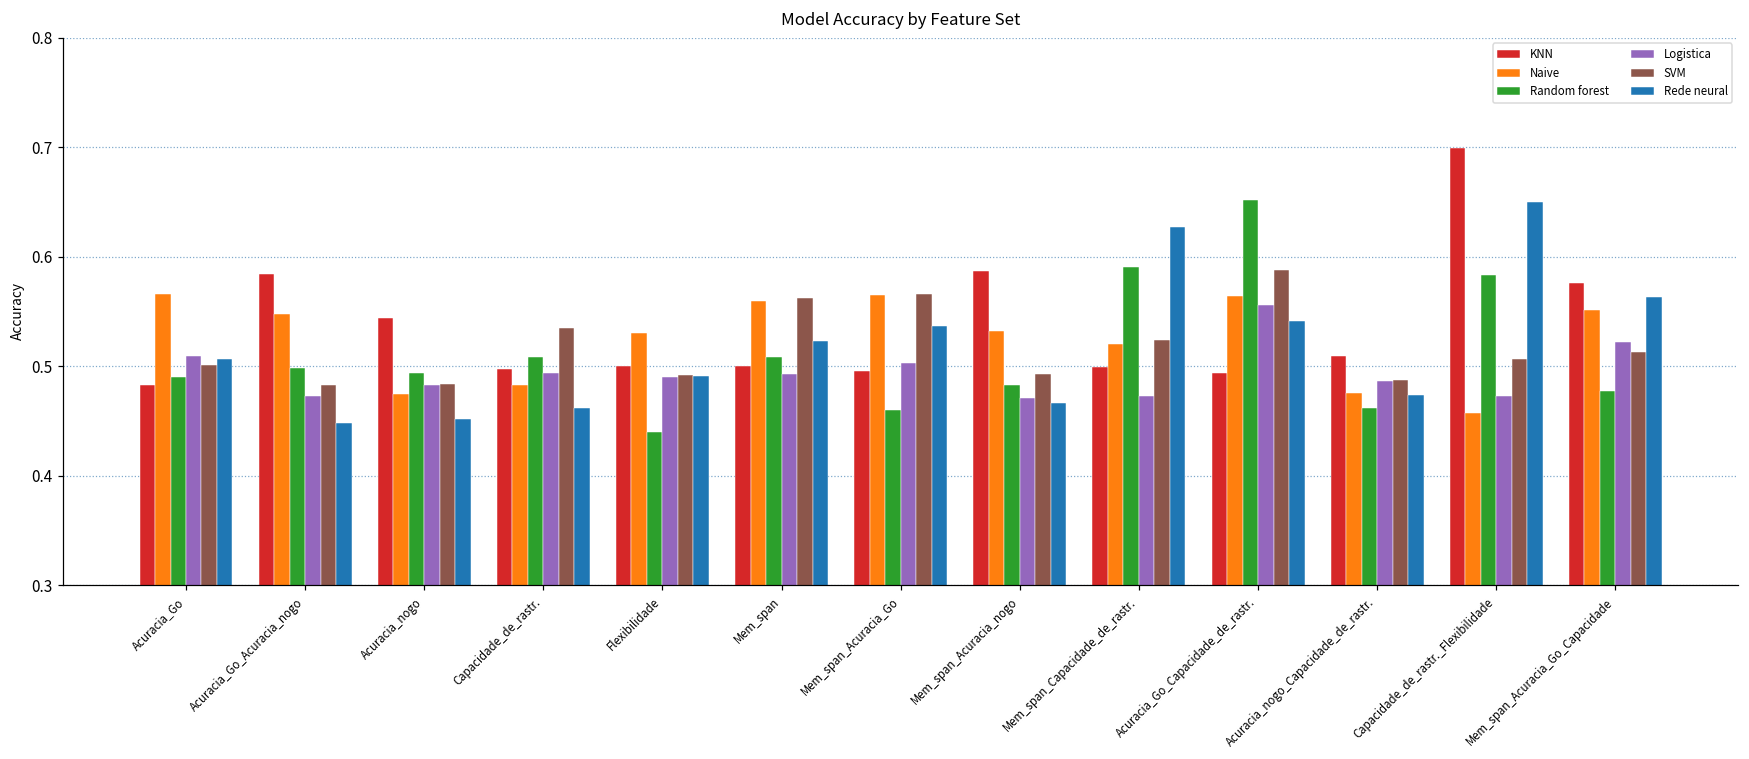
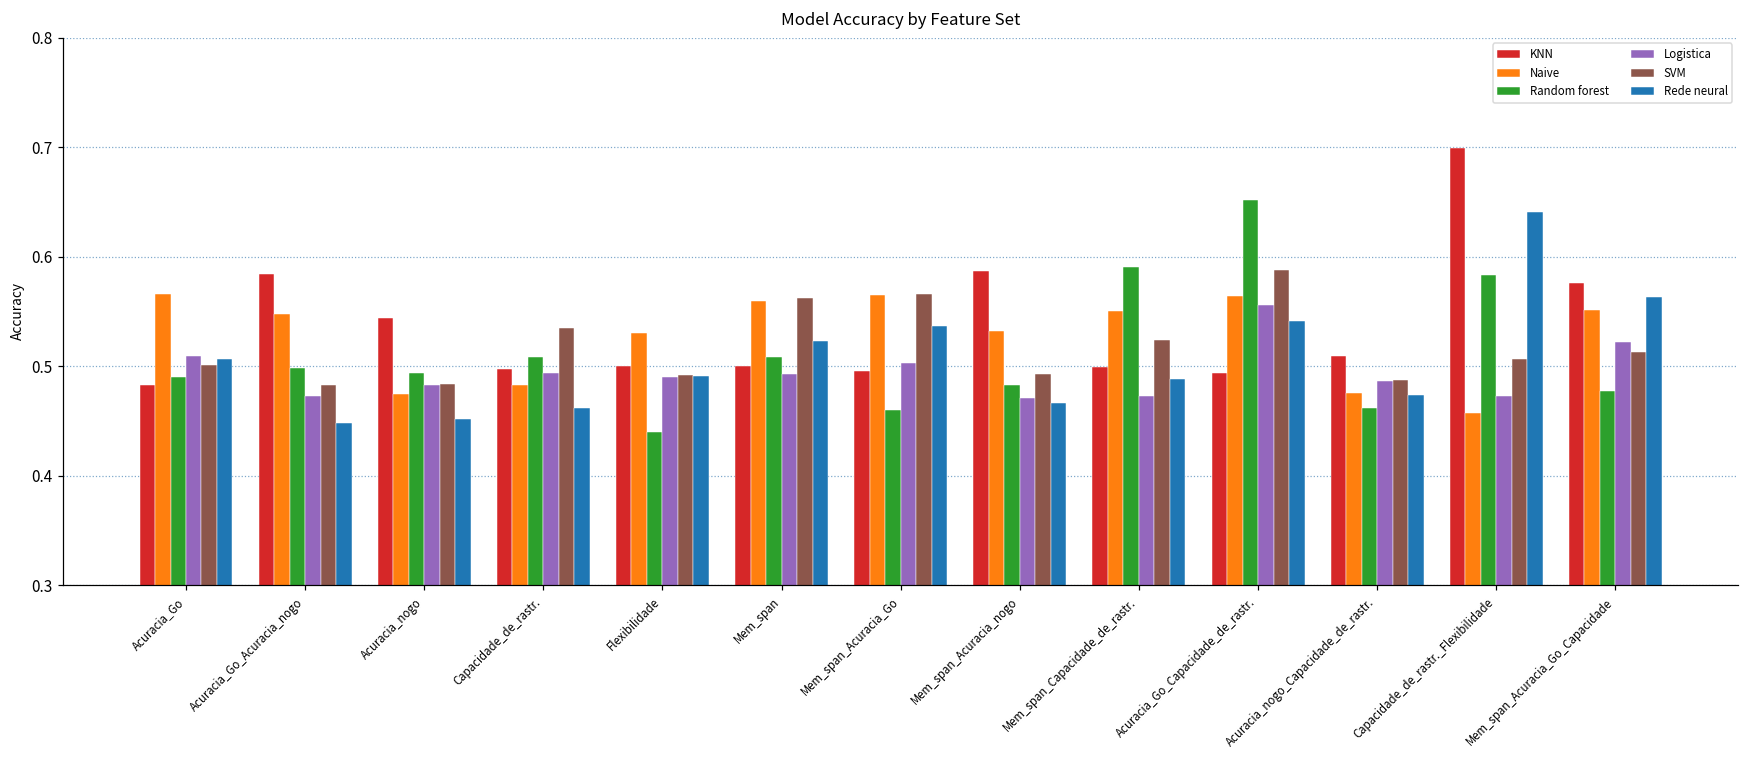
Naive, Mem_span_Capacidade_de_rastr.: 0.52 -> 0.55
Rede neural, Mem_span_Capacidade_de_rastr.: 0.63 -> 0.49
Rede neural, Capacidade_de_rastr._Flexibilidade: 0.65 -> 0.64
